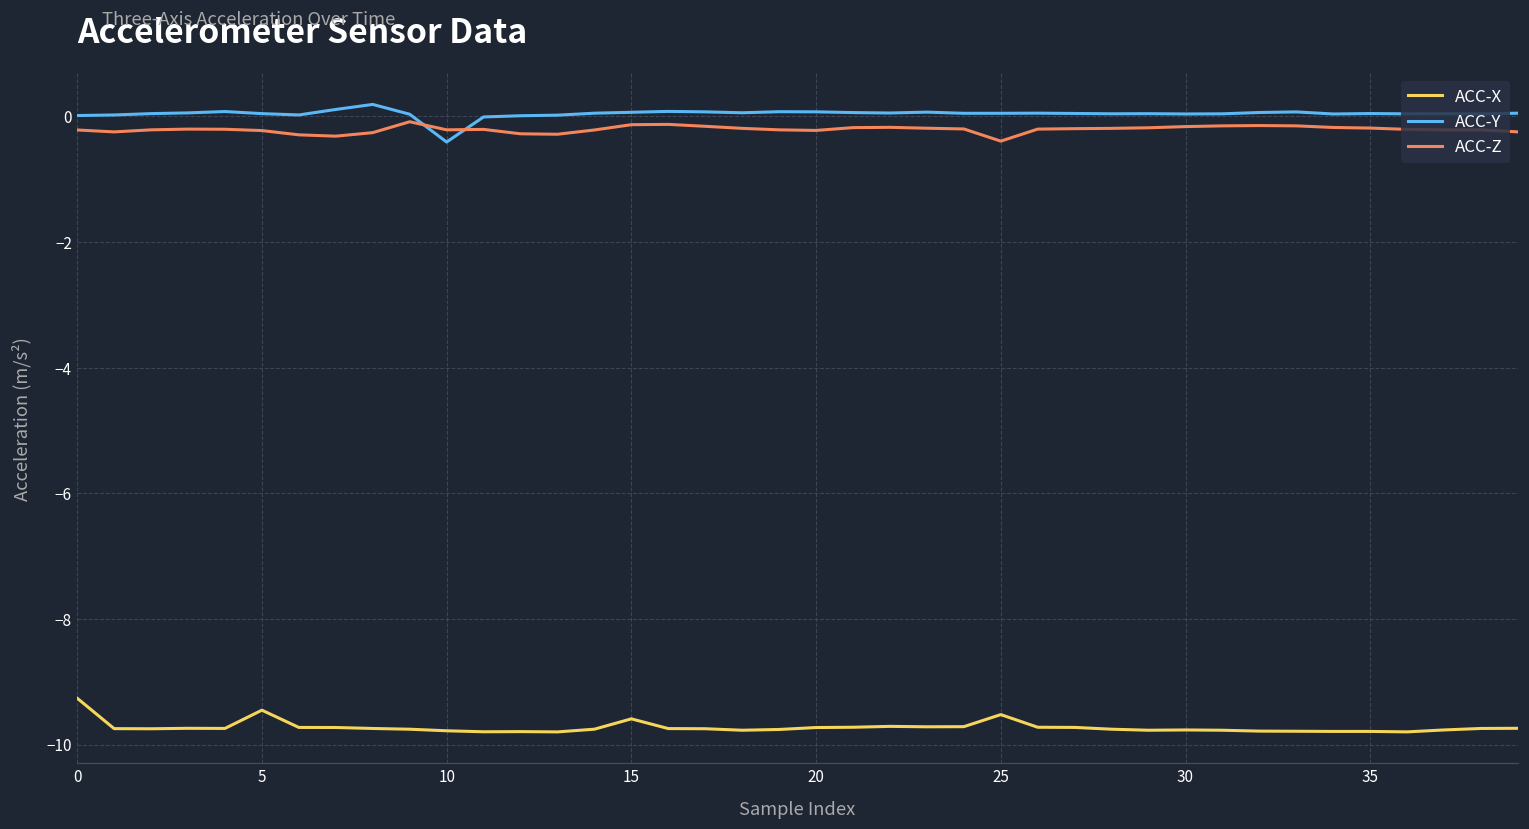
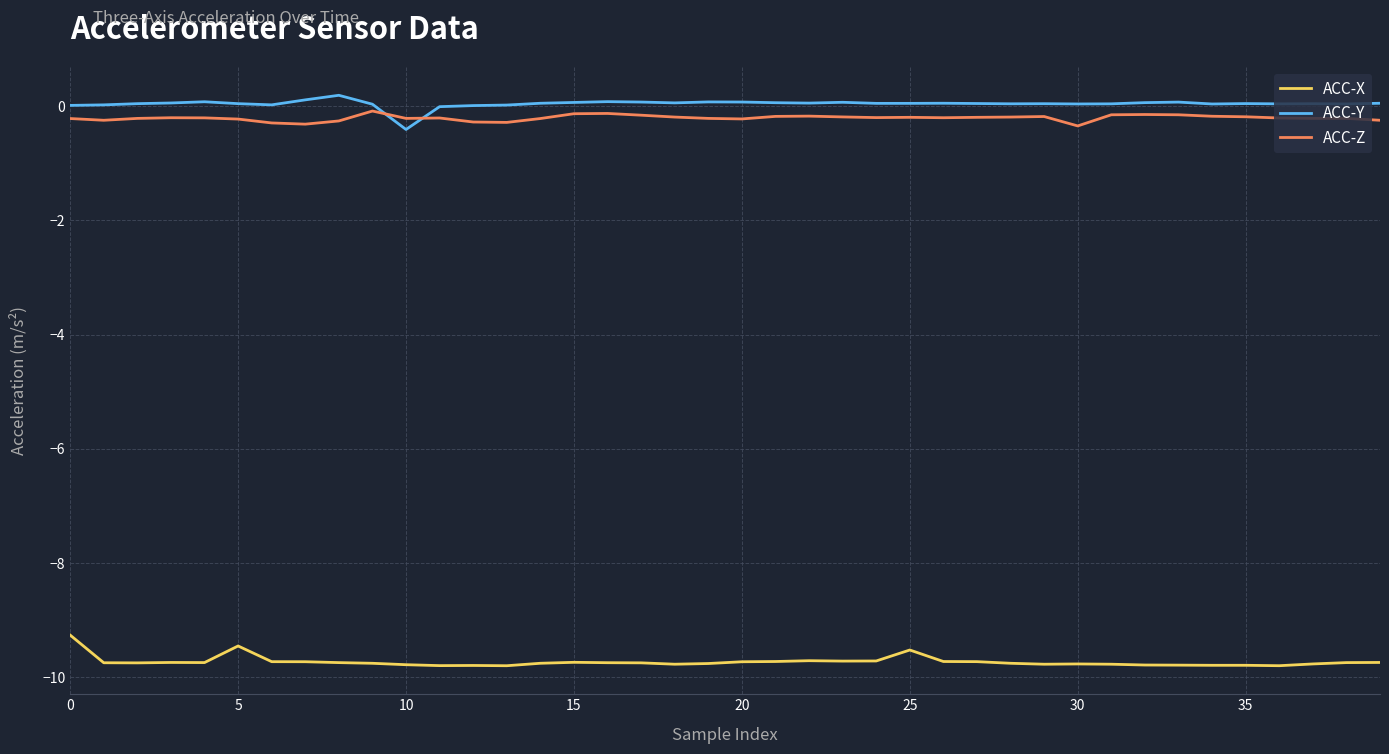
ACC-X, 15: -9.6 -> -9.7
ACC-Z, 25: -0.4 -> -0.2
ACC-Z, 30: -0.2 -> -0.3
